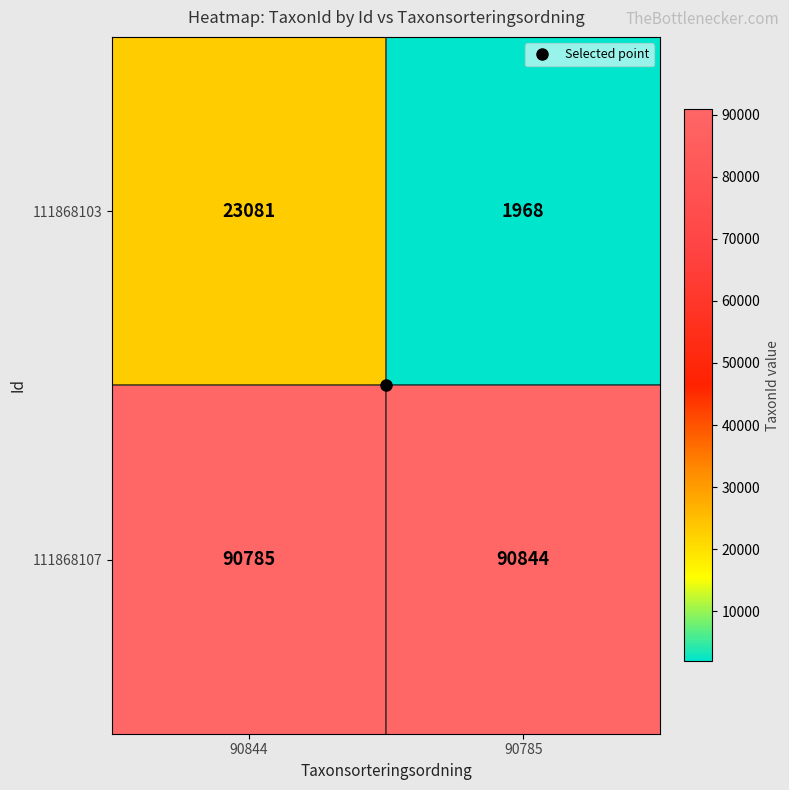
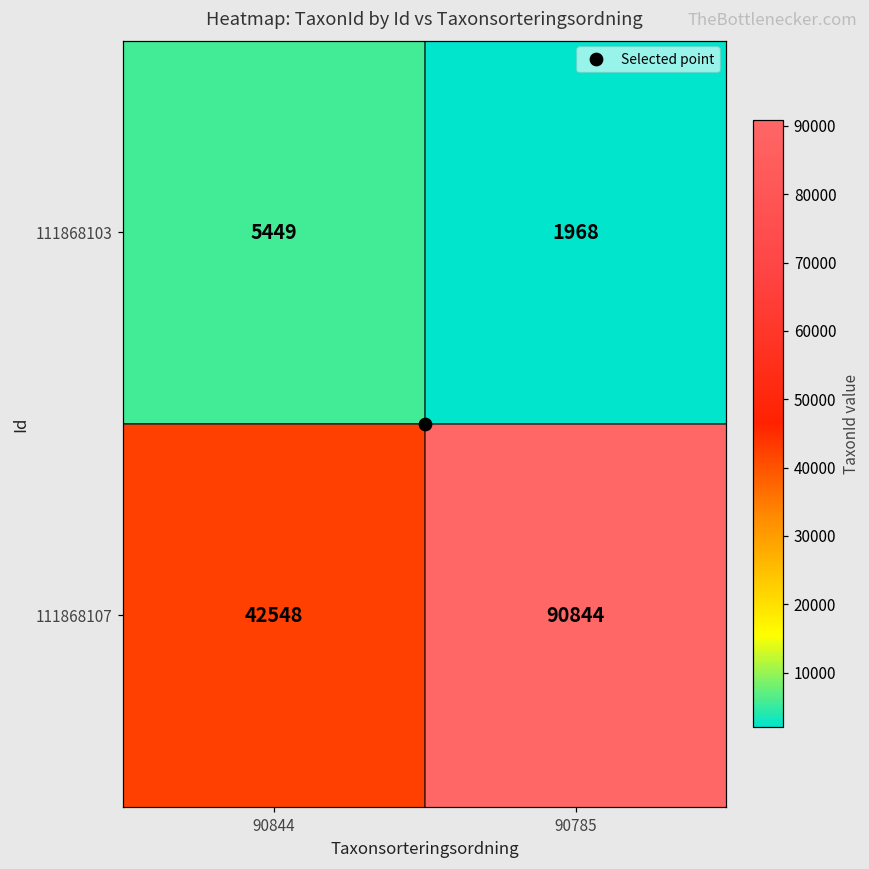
111868103, 90844: 23081 -> 5449
111868107, 90844: 90785 -> 42548
